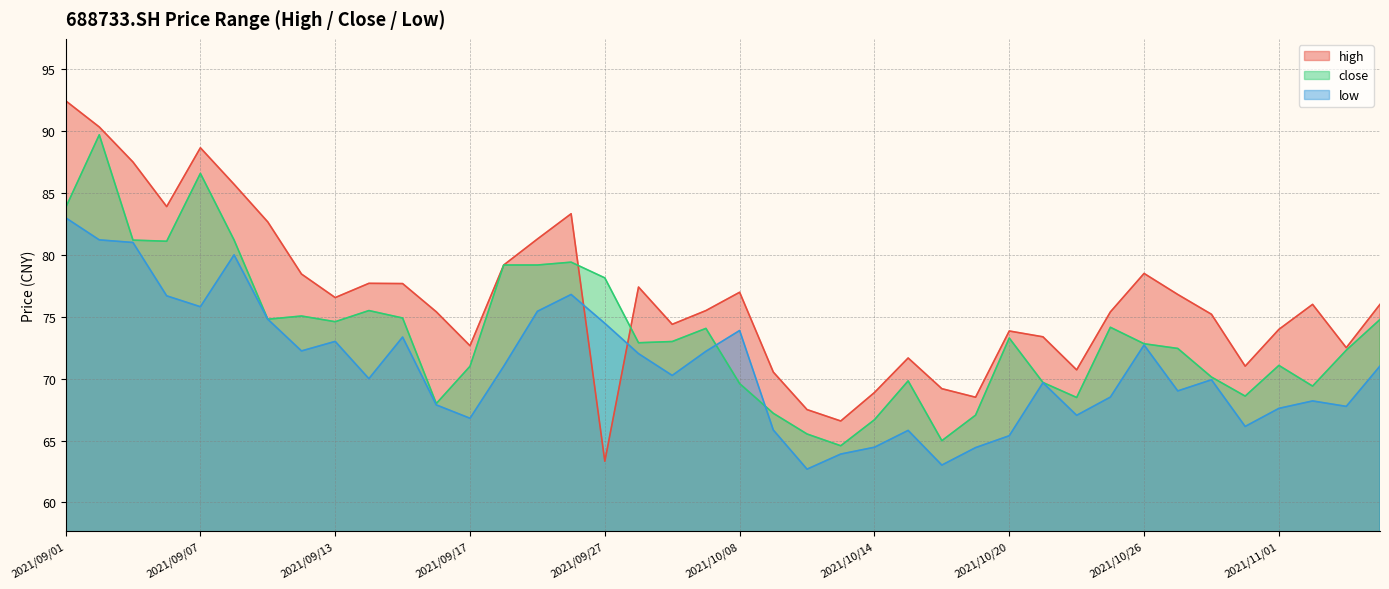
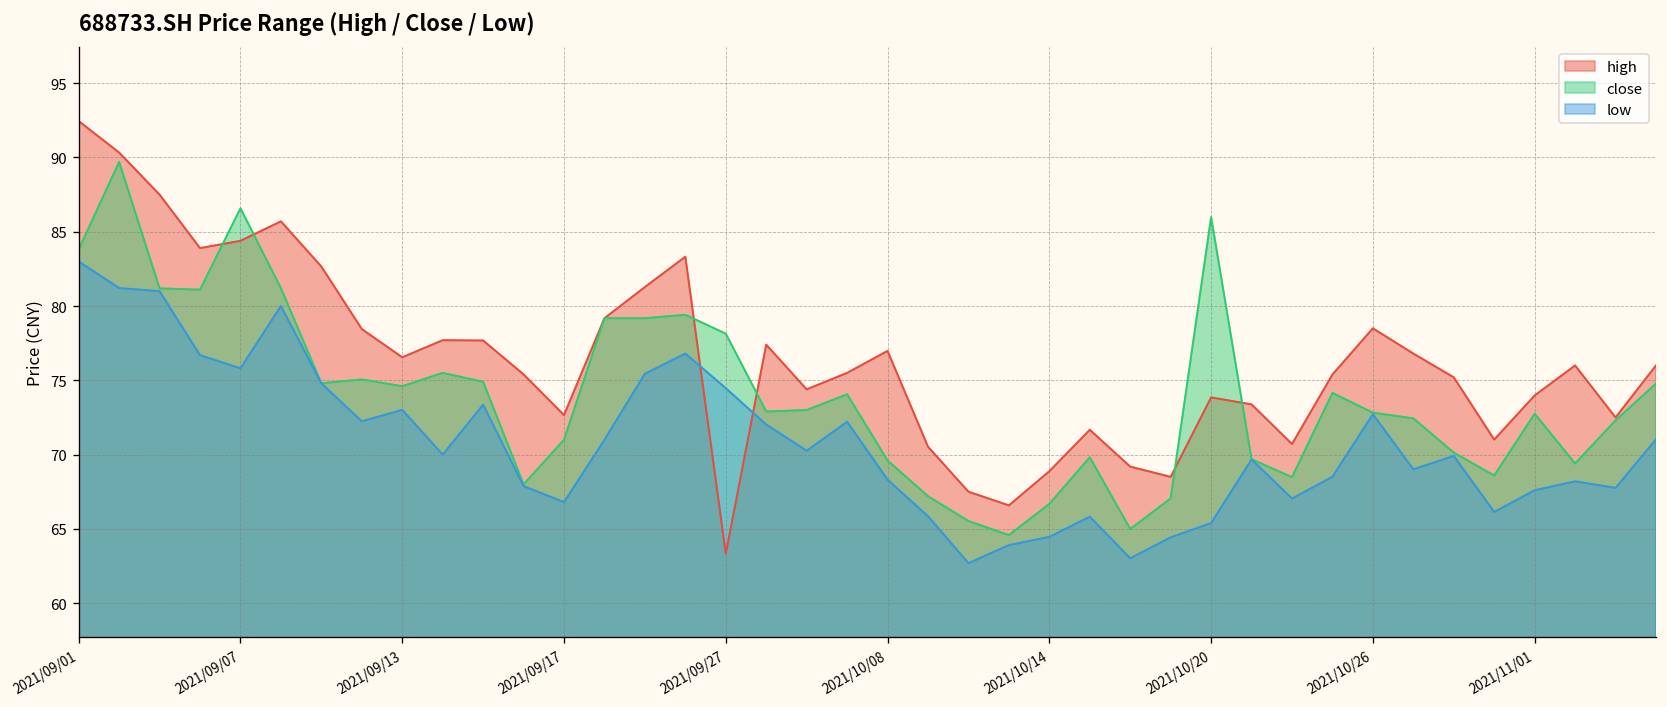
high, 2021/09/07: 88.7 -> 84.4
low, 2021/10/08: 73.9 -> 68.3
close, 2021/10/20: 73.3 -> 86.0
close, 2021/11/01: 71.1 -> 72.8
